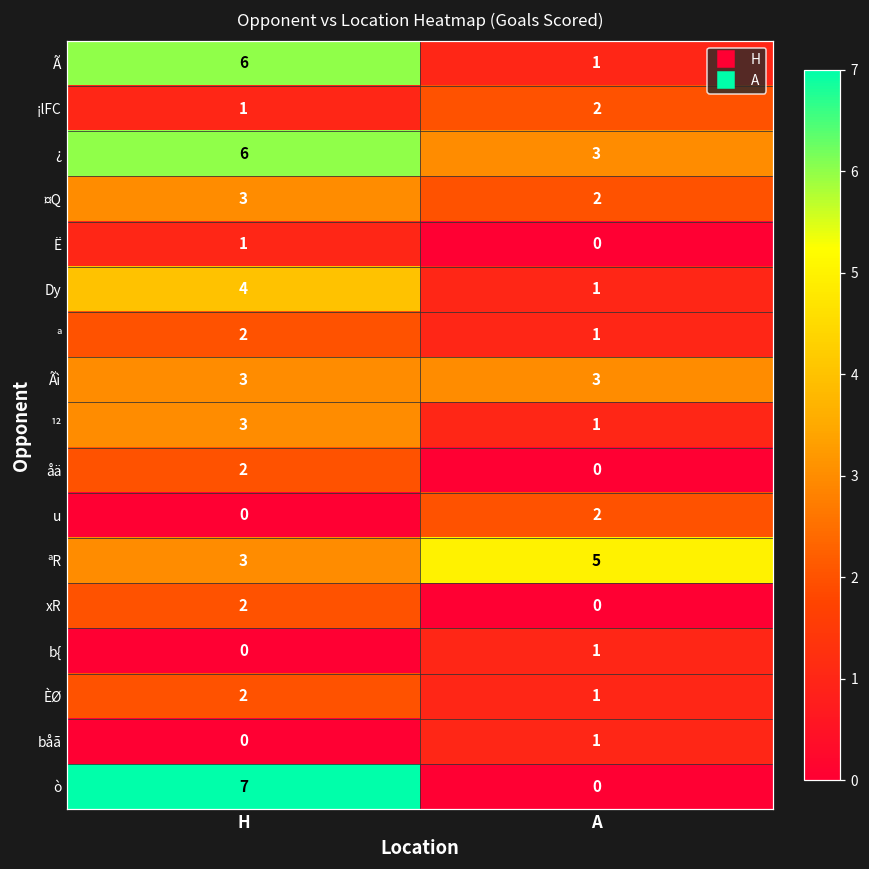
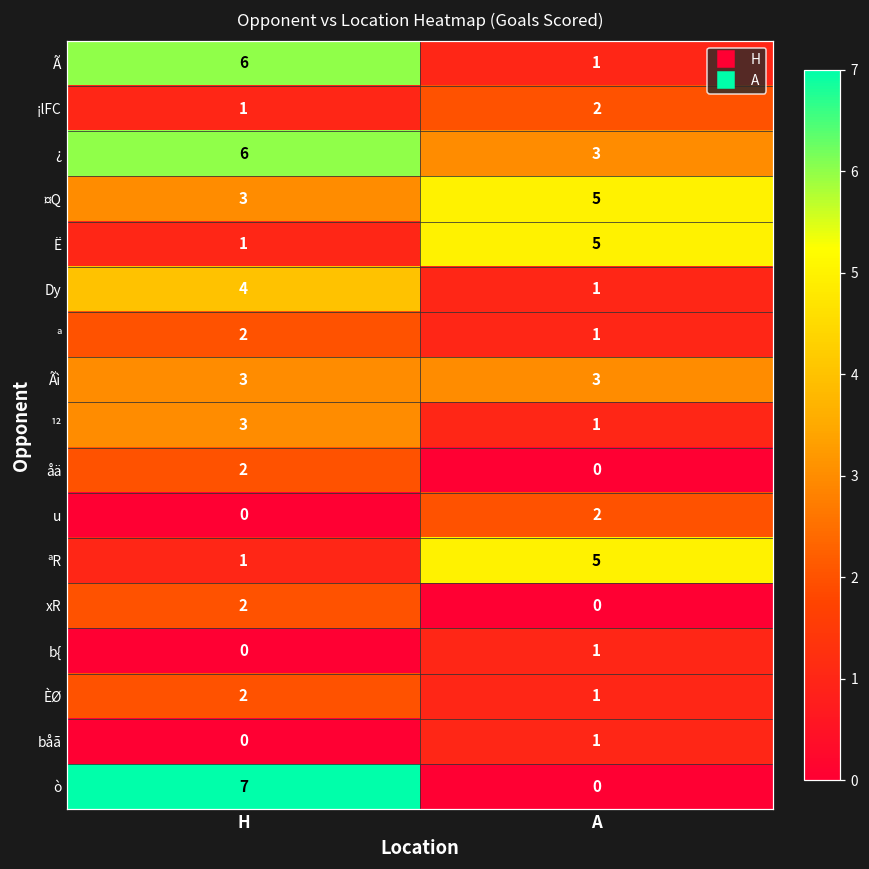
¤Q, A: 2 -> 5
Ë, A: 0 -> 5
ªR, H: 3 -> 1
